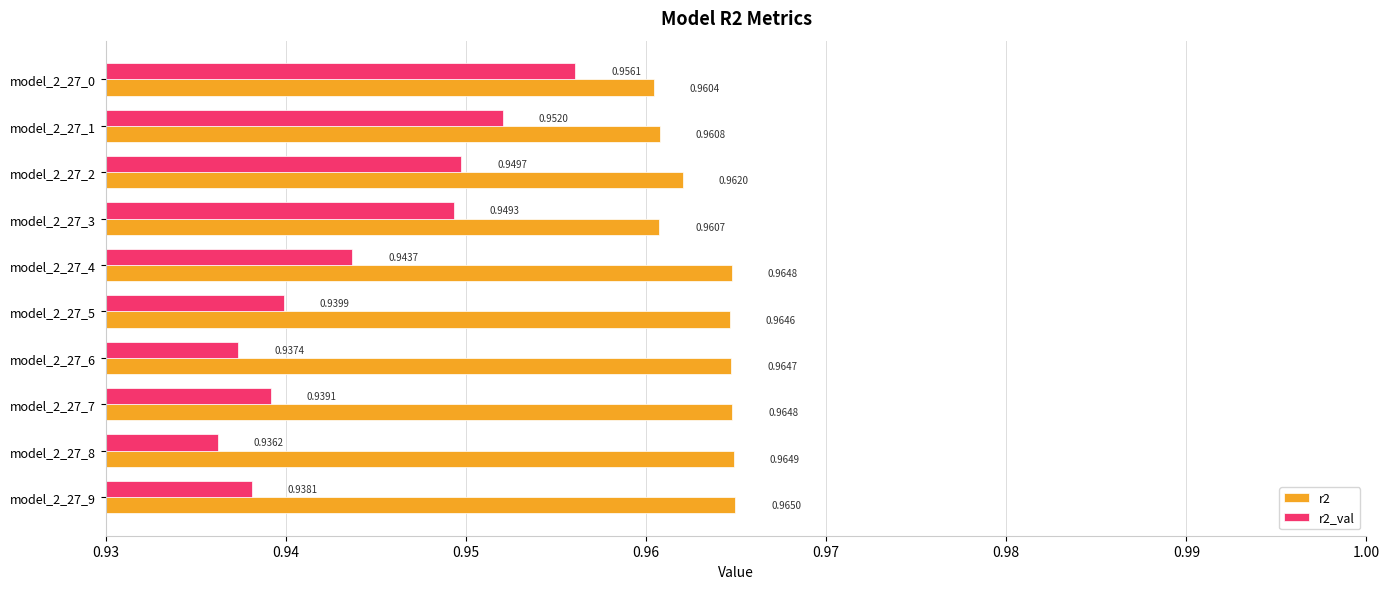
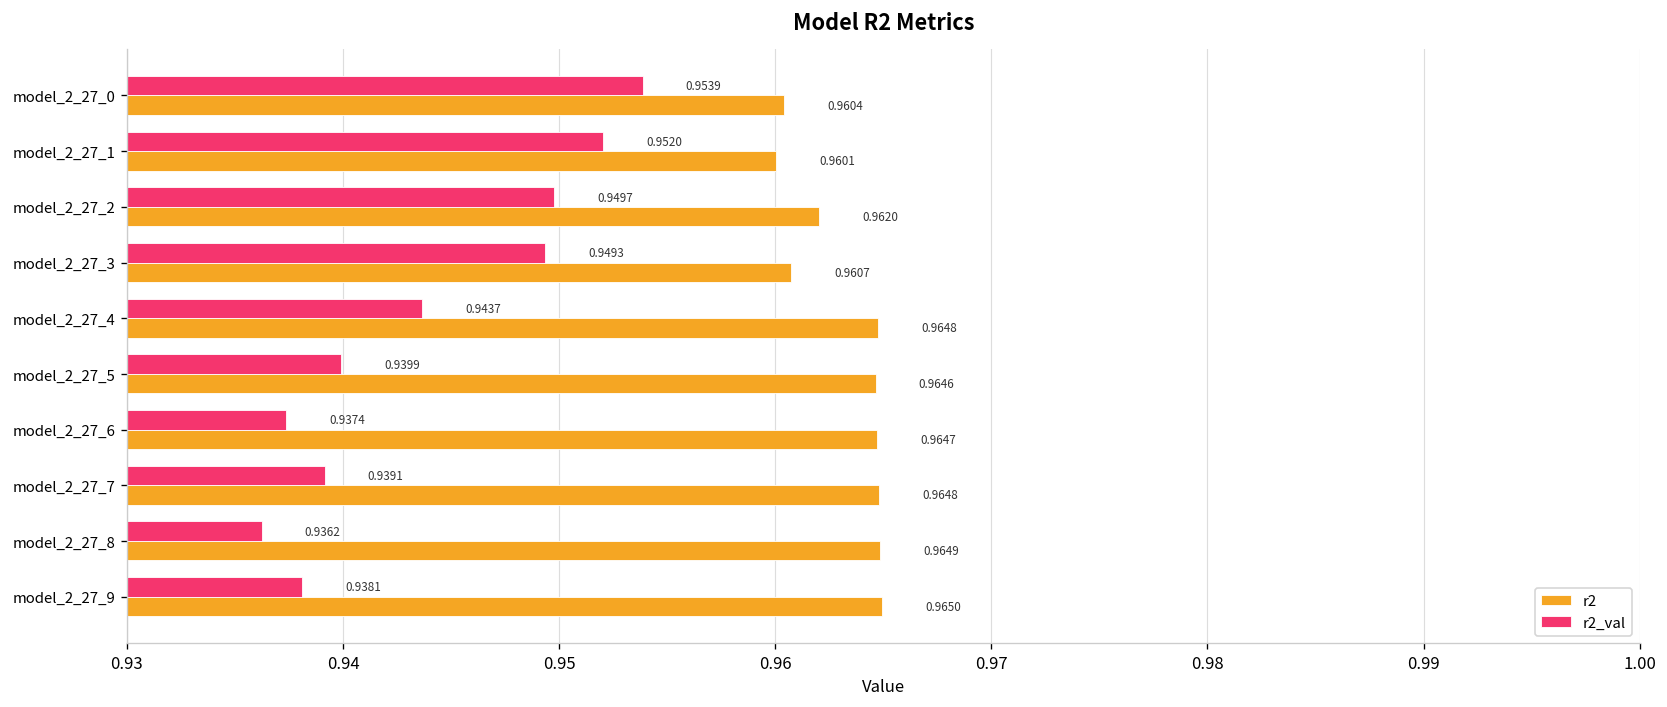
r2_val, model_2_27_0: 0.9561 -> 0.9539
r2, model_2_27_1: 0.9608 -> 0.9601
